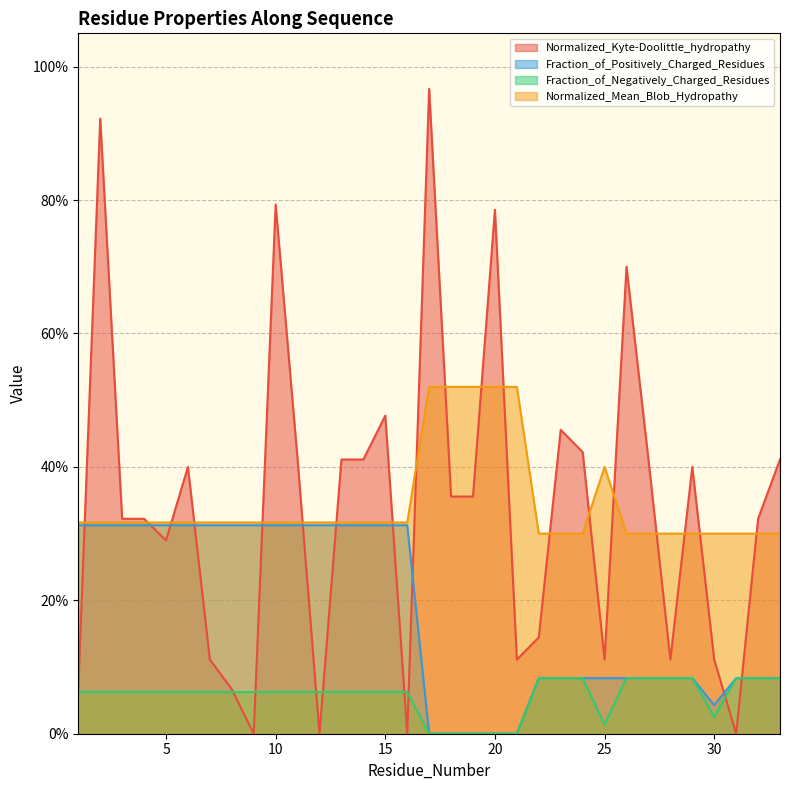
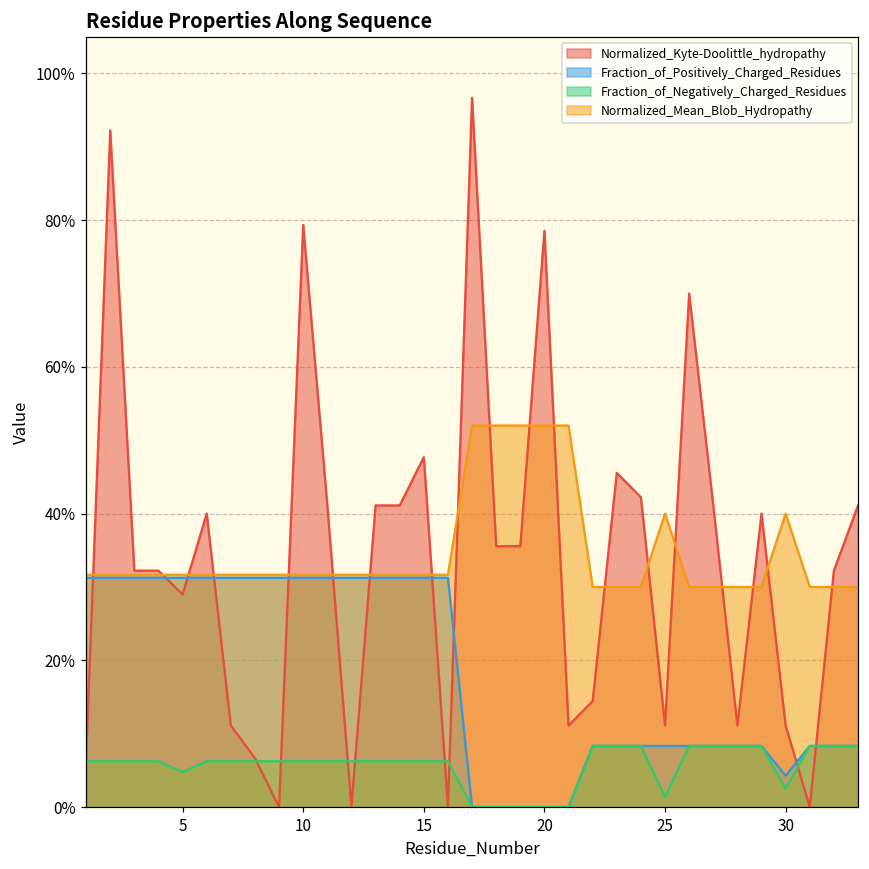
Fraction_of_Negatively_Charged_Residues, 5: 6% -> 5%
Normalized_Mean_Blob_Hydropathy, 30: 30% -> 40%
